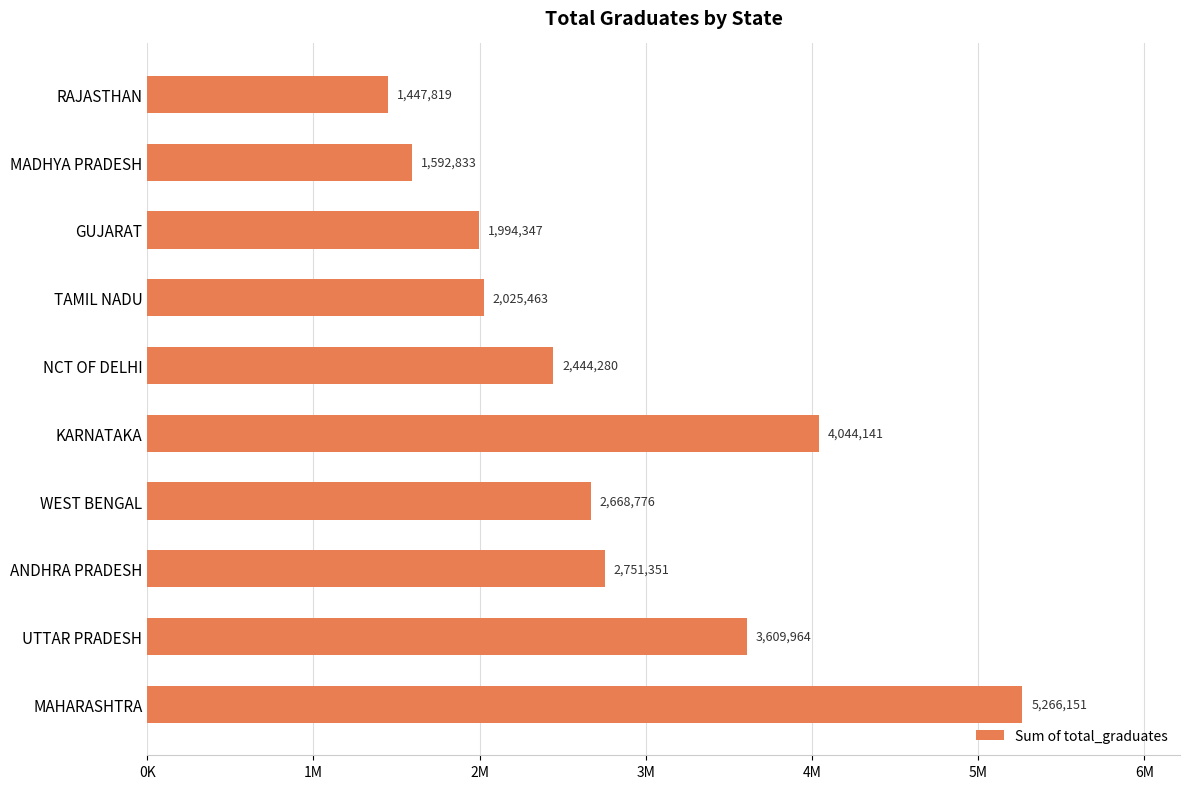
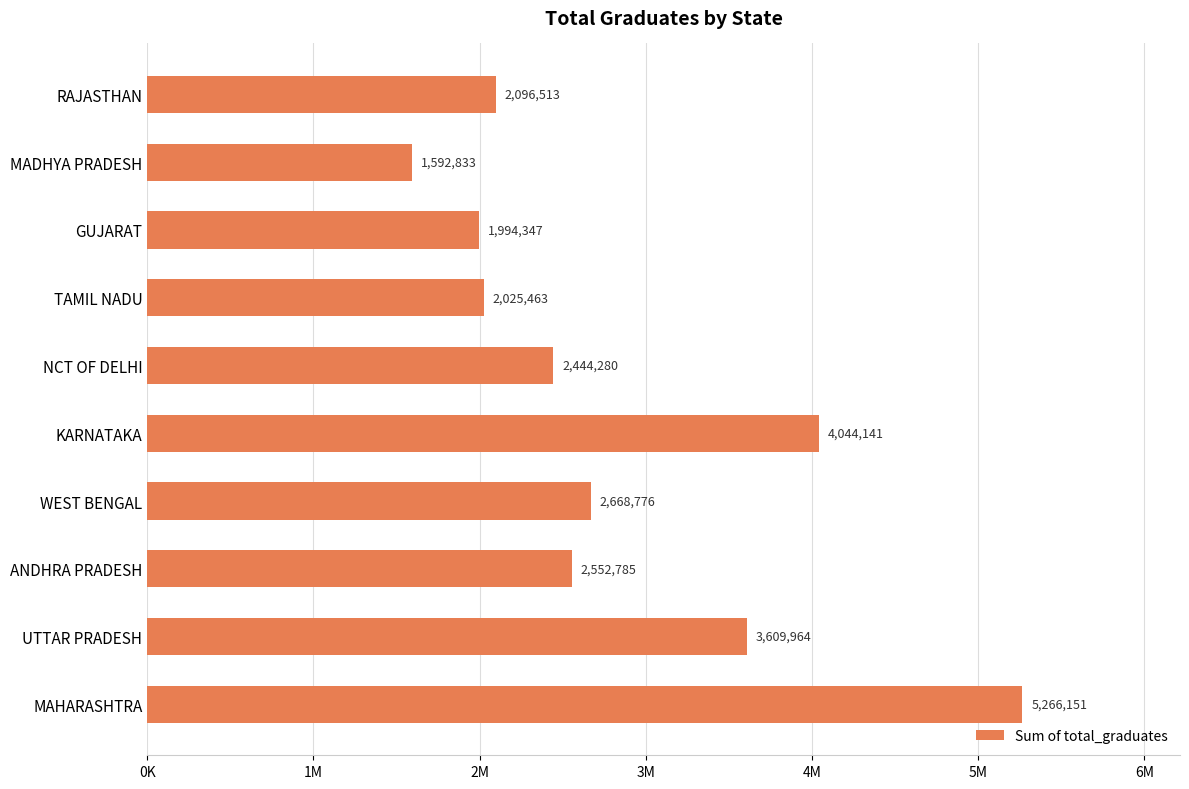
RAJASTHAN: 1,447,819 -> 2,096,513
ANDHRA PRADESH: 2,751,351 -> 2,552,785
